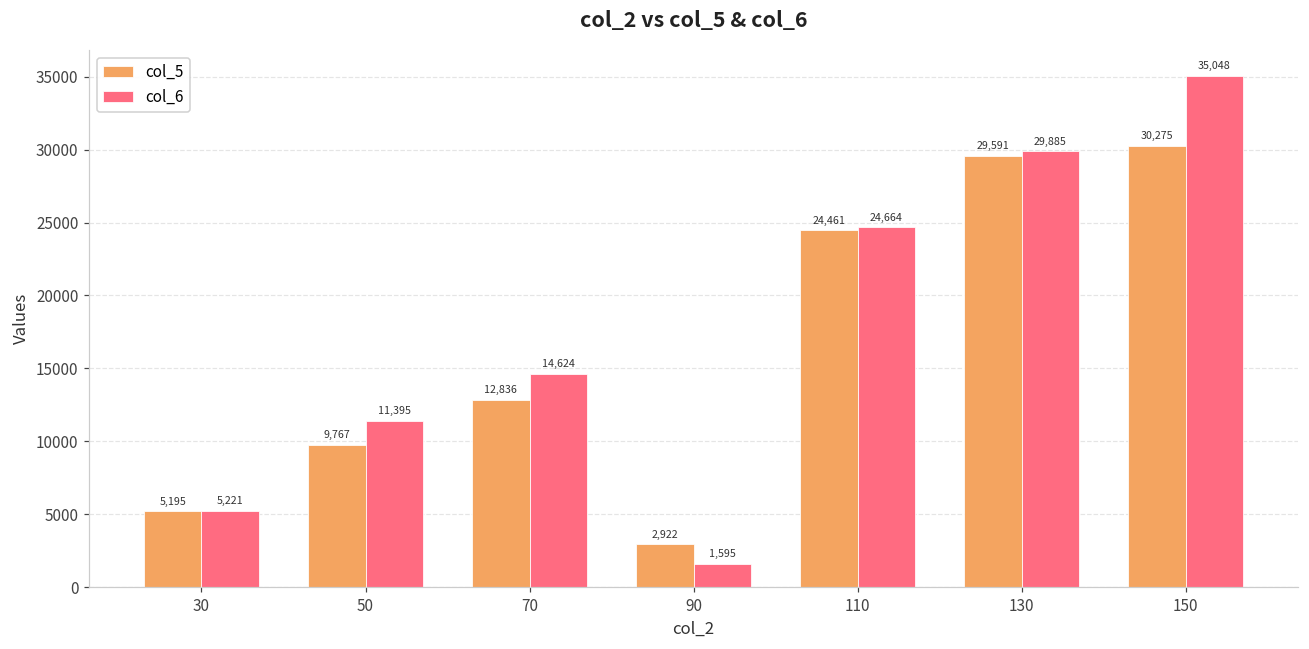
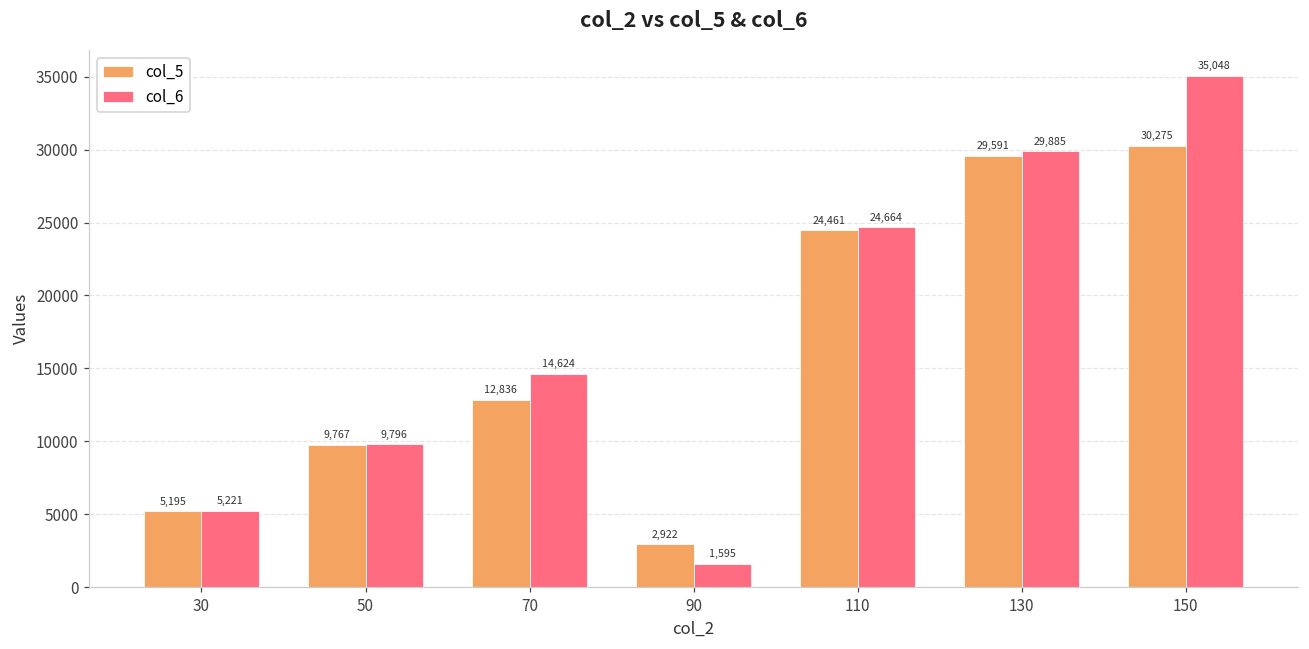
col_6, 50: 11,395 -> 9,796
